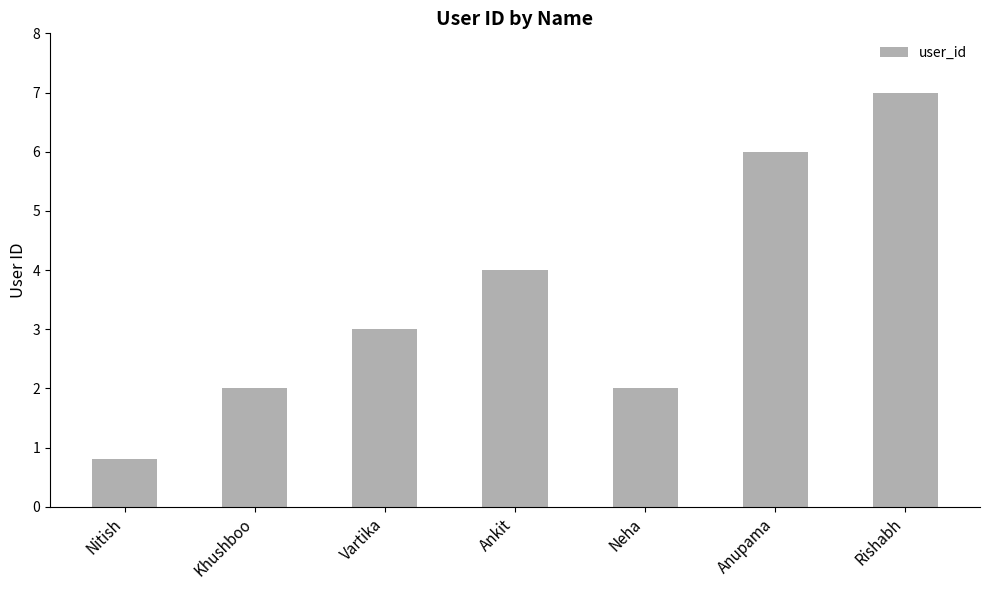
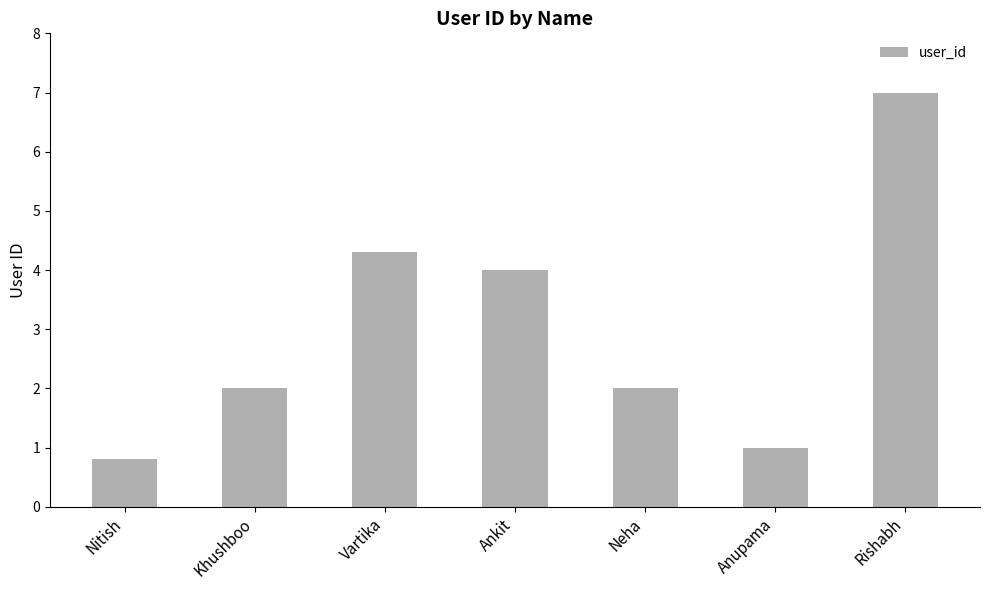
Vartika: 3.0 -> 4.3
Anupama: 6 -> 1
